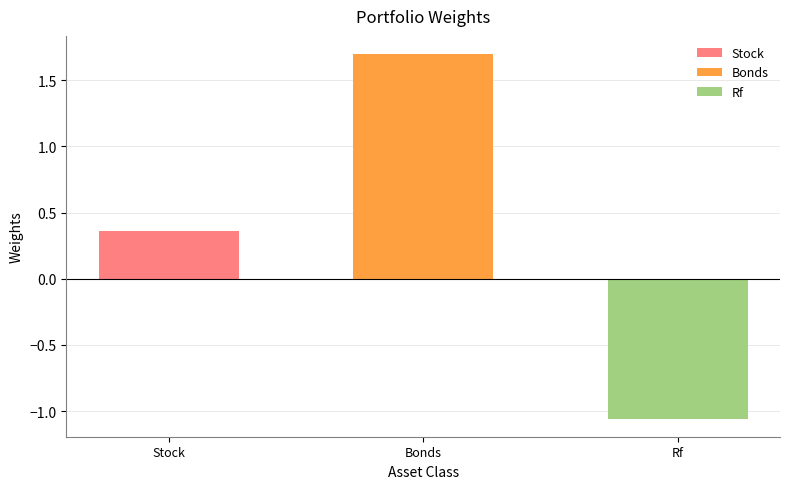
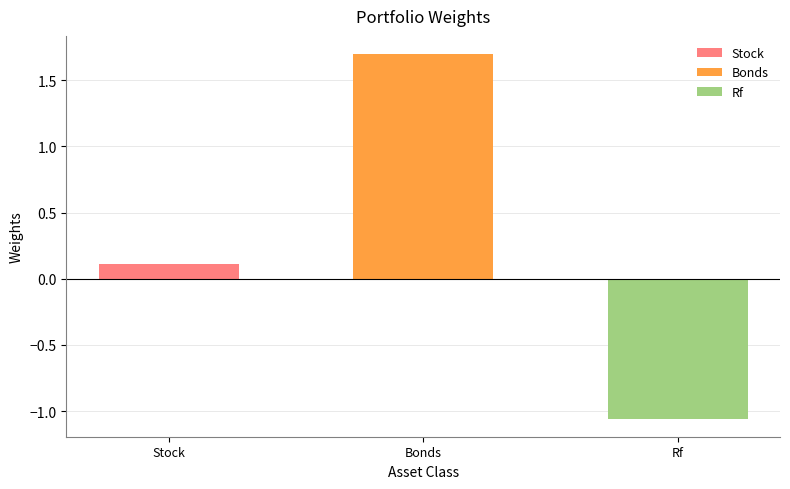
Stock: 0.36 -> 0.11
